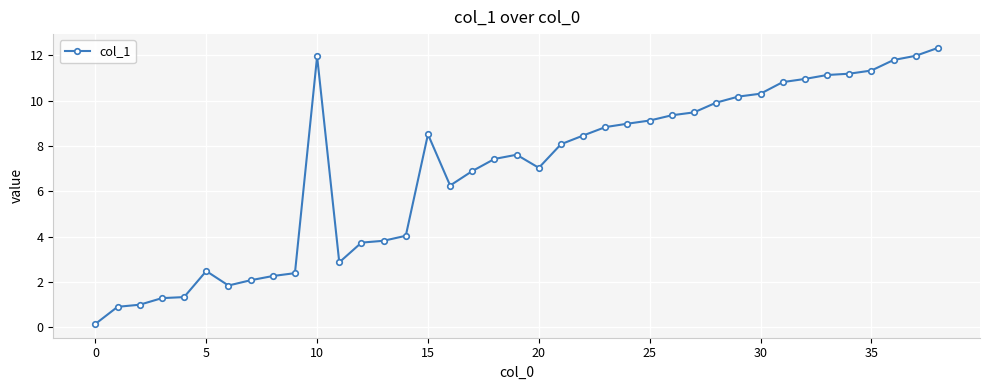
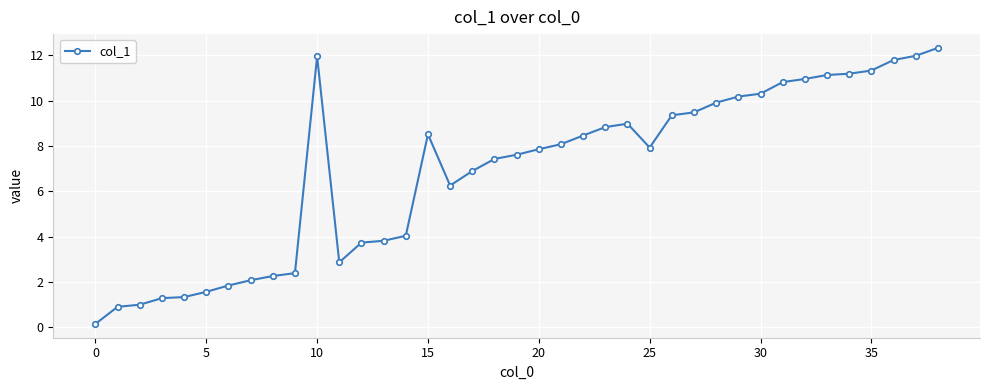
5: 2.5 -> 1.6
20: 7.0 -> 7.9
25: 9.1 -> 7.9
